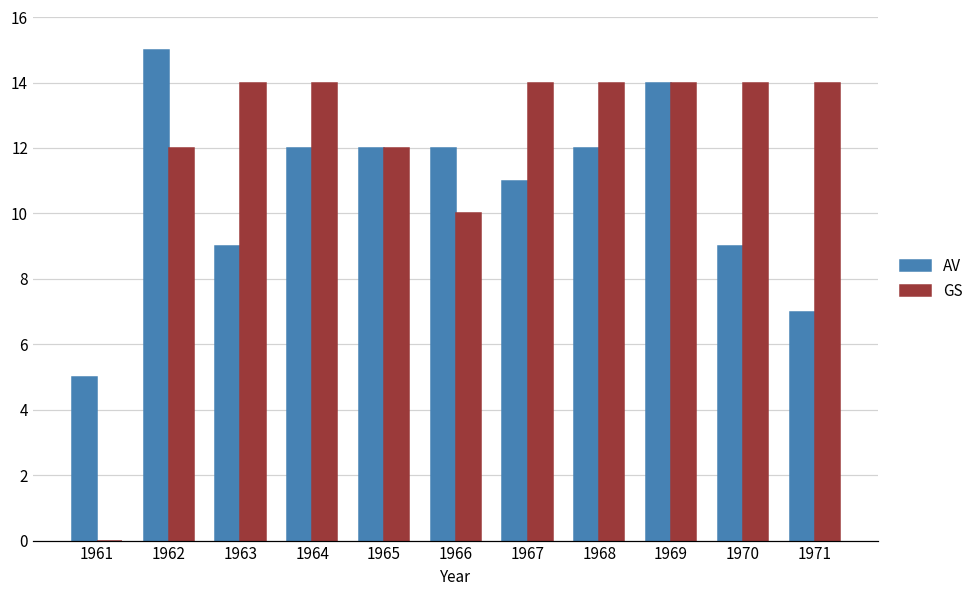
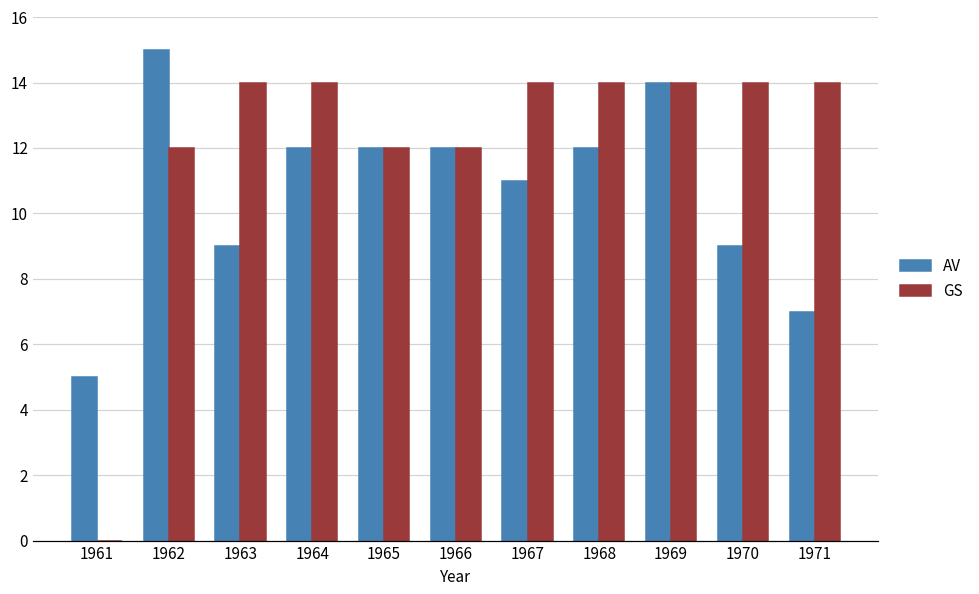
GS, 1966: 10 -> 12
